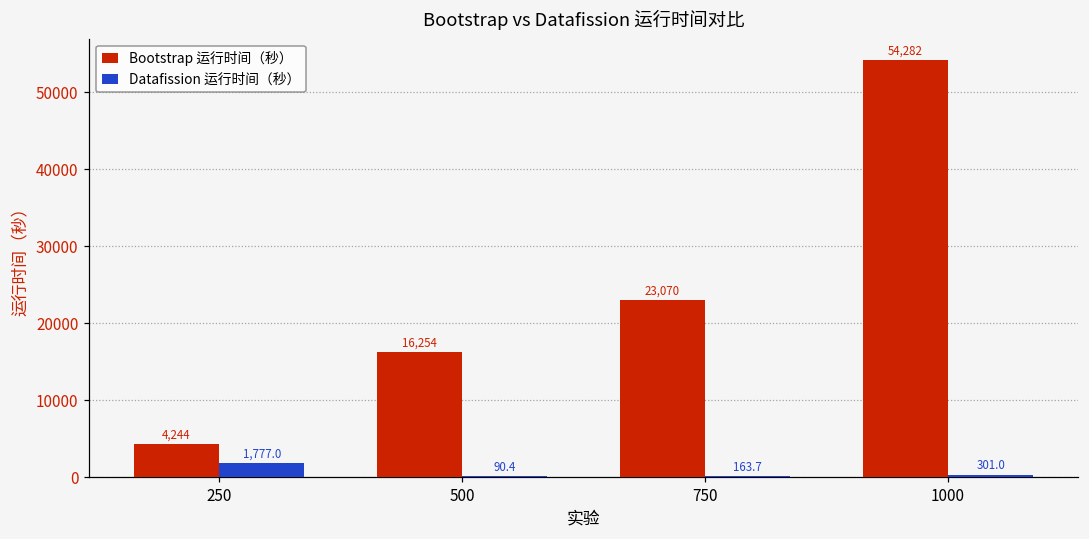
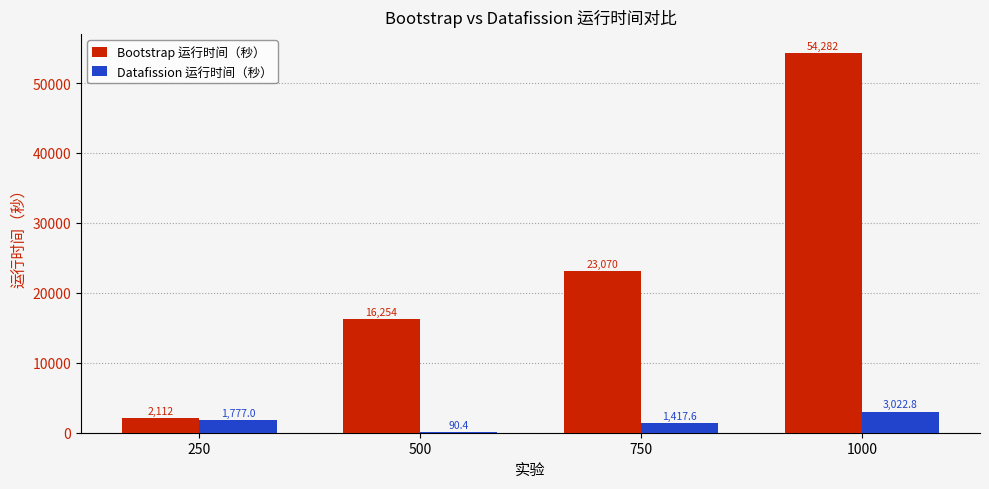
Bootstrap 运行时间（秒）, 250: 4,244 -> 2,112
Datafission 运行时间（秒）, 750: 163.7 -> 1,417.6
Datafission 运行时间（秒）, 1000: 301.0 -> 3,022.8
